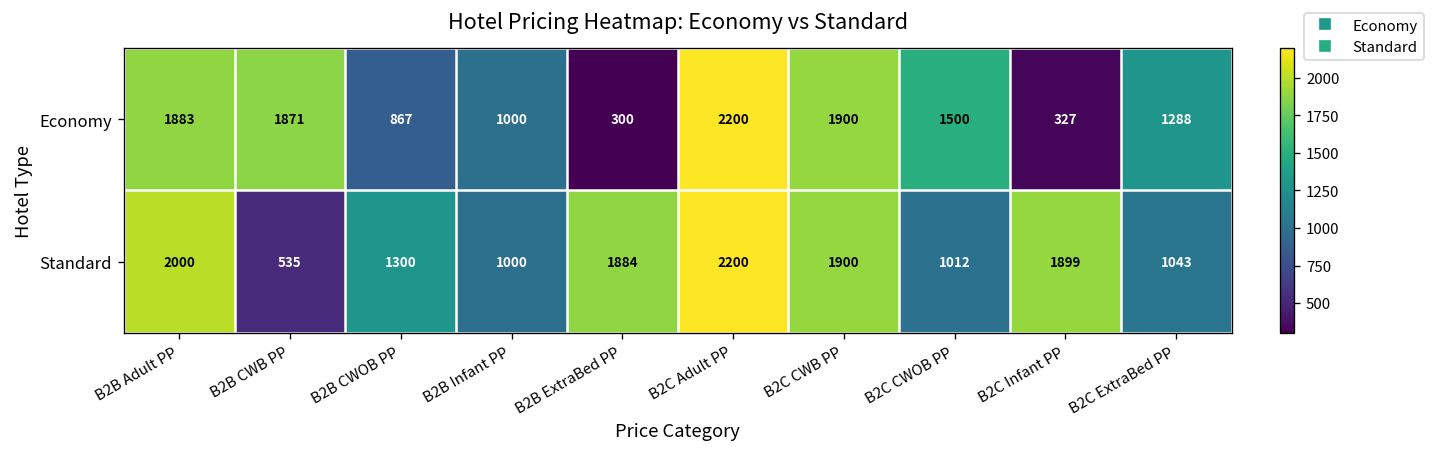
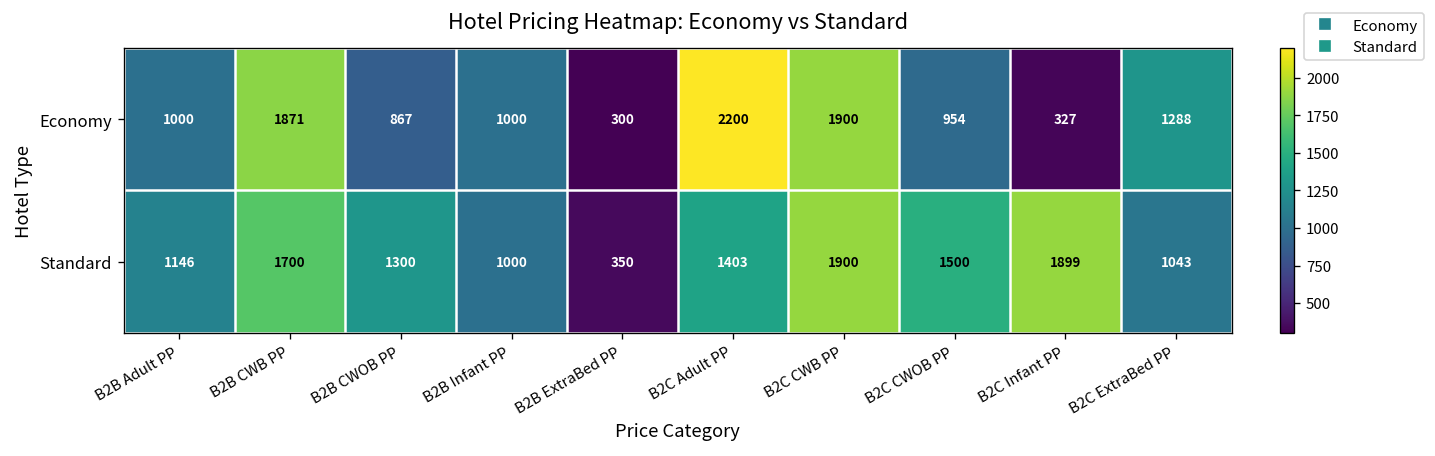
Economy, B2B Adult PP: 1883 -> 1000
Economy, B2C CWOB PP: 1500 -> 954
Standard, B2B Adult PP: 2000 -> 1146
Standard, B2B CWB PP: 535 -> 1700
Standard, B2B ExtraBed PP: 1884 -> 350
Standard, B2C Adult PP: 2200 -> 1403
Standard, B2C CWOB PP: 1012 -> 1500
